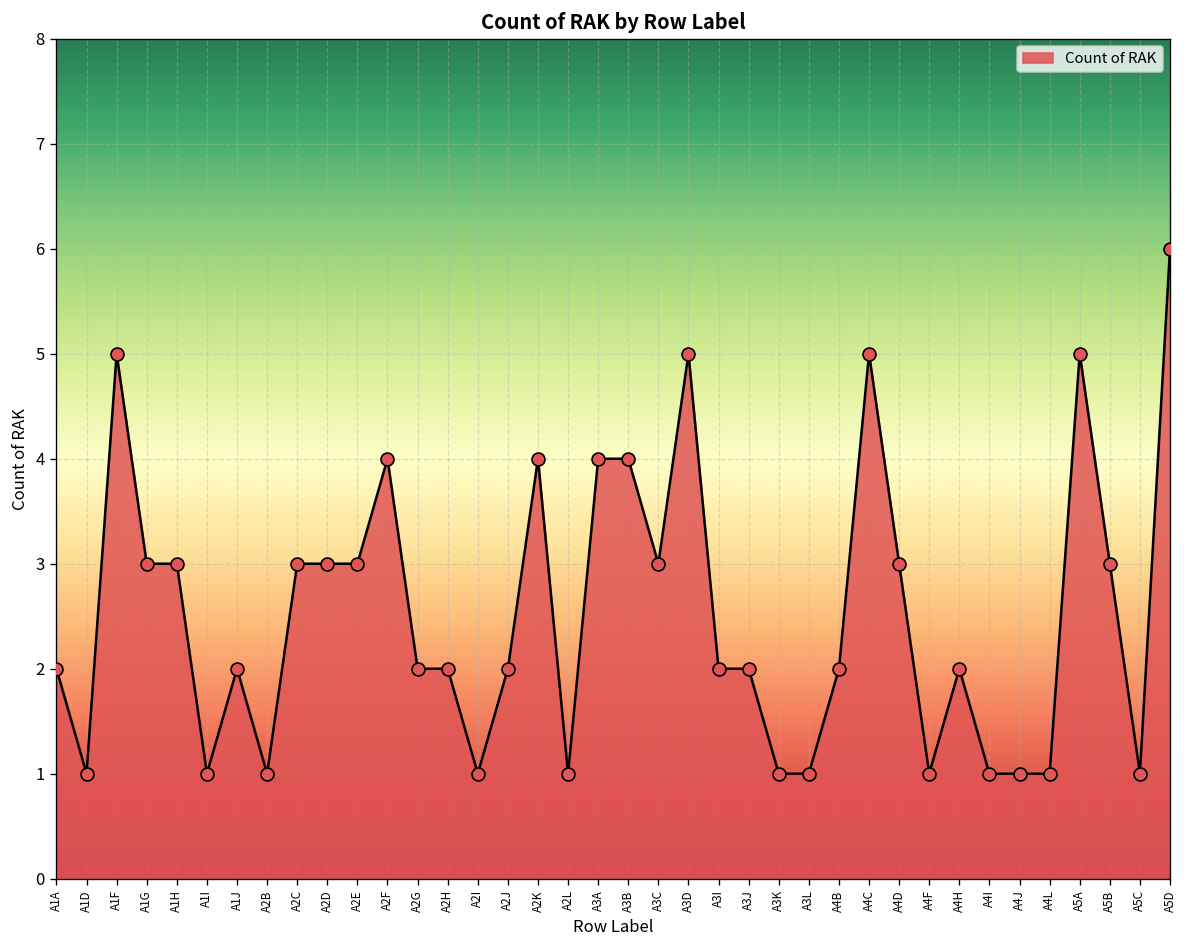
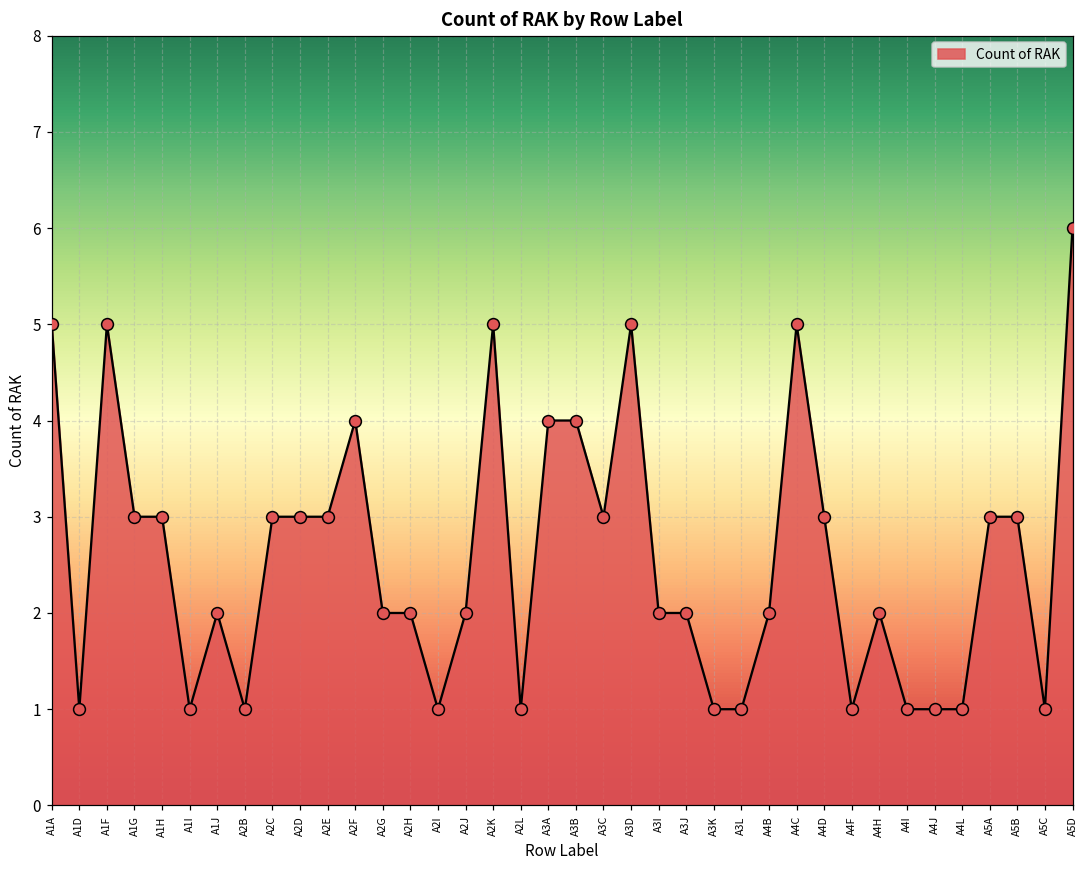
A1A: 2 -> 5
A2K: 4 -> 5
A5A: 5 -> 3
